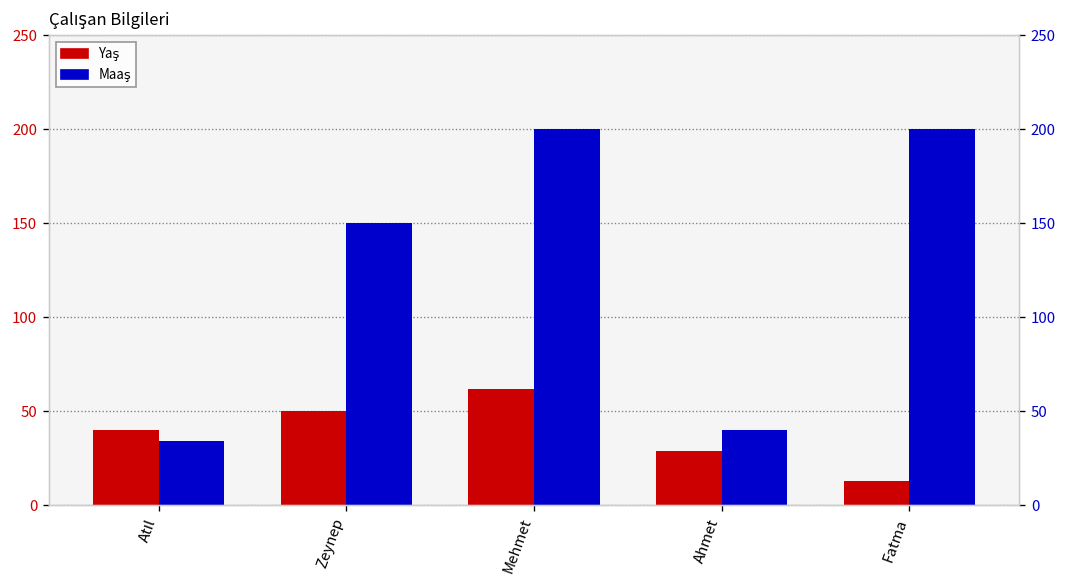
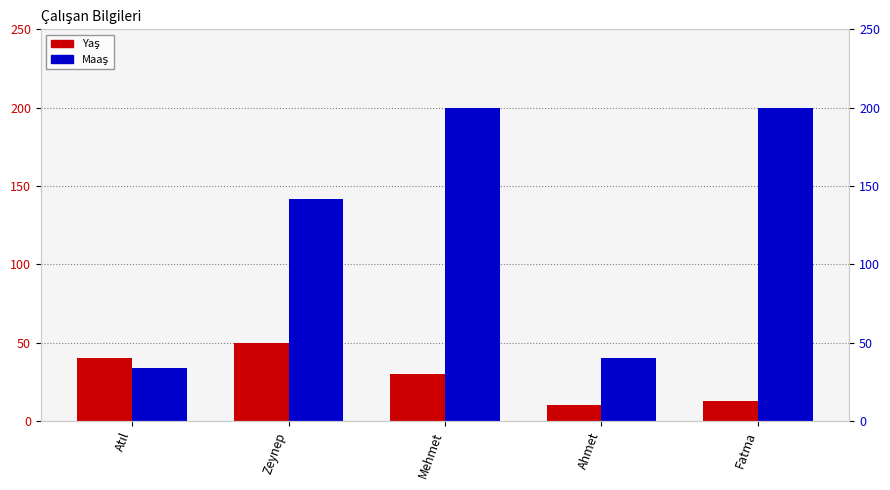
Maaş, Zeynep: 150 -> 142
Yaş, Mehmet: 62 -> 30
Yaş, Ahmet: 29 -> 10
